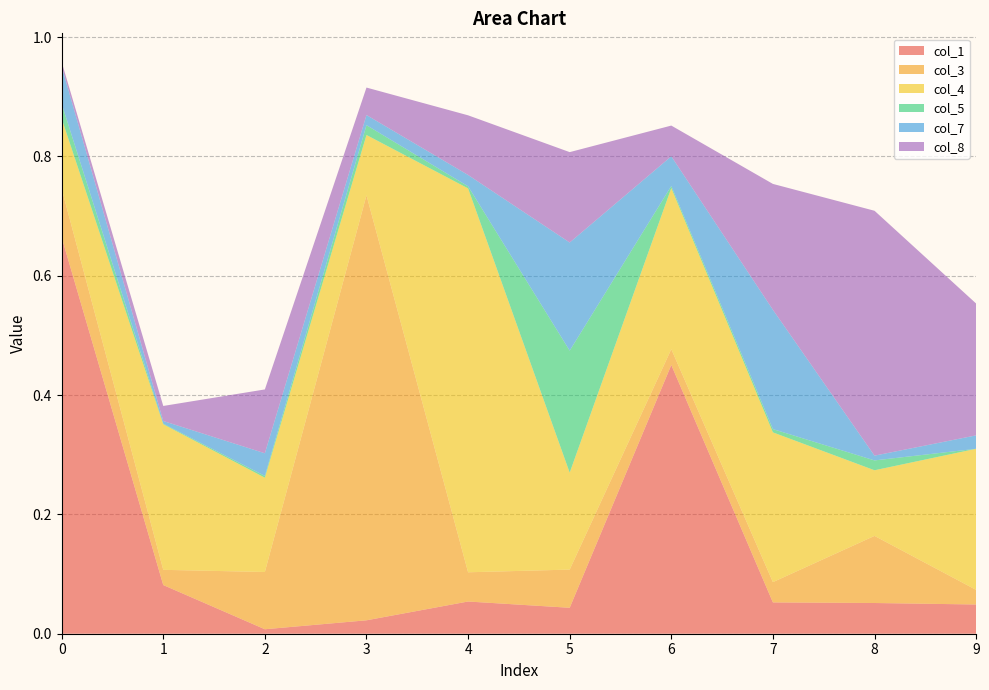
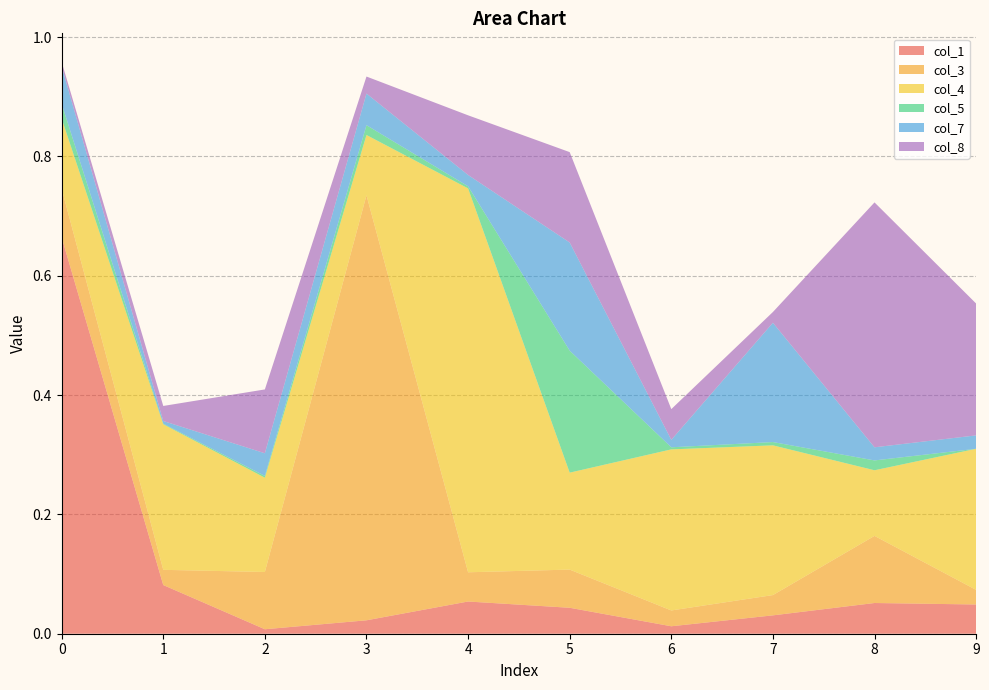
col_7, 3: 0.02 -> 0.05
col_8, 3: 0.05 -> 0.03
col_1, 6: 0.45 -> 0.01
col_7, 6: 0.05 -> 0.01
col_1, 7: 0.05 -> 0.03
col_8, 7: 0.21 -> 0.02
col_7, 8: 0.01 -> 0.02
